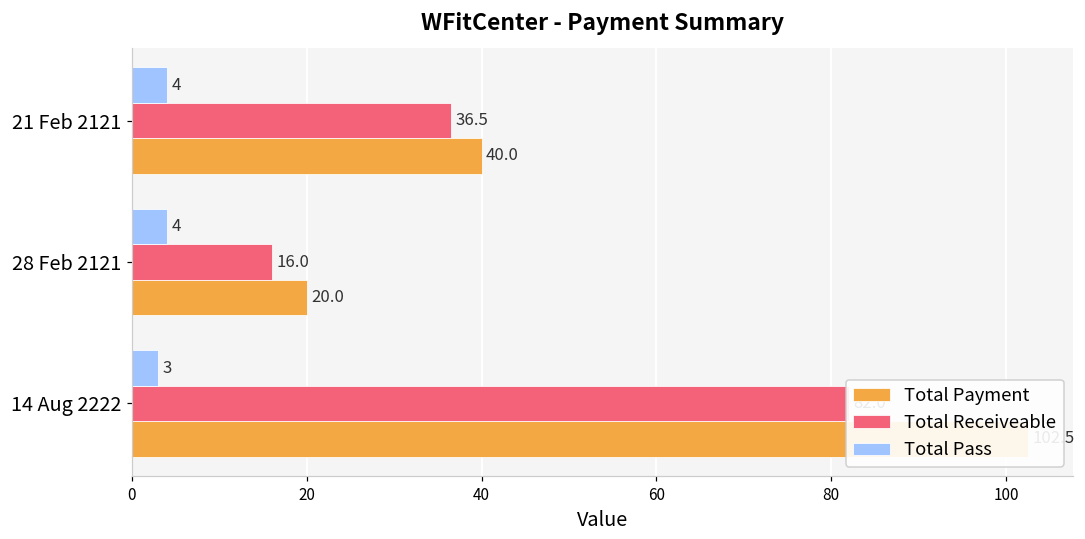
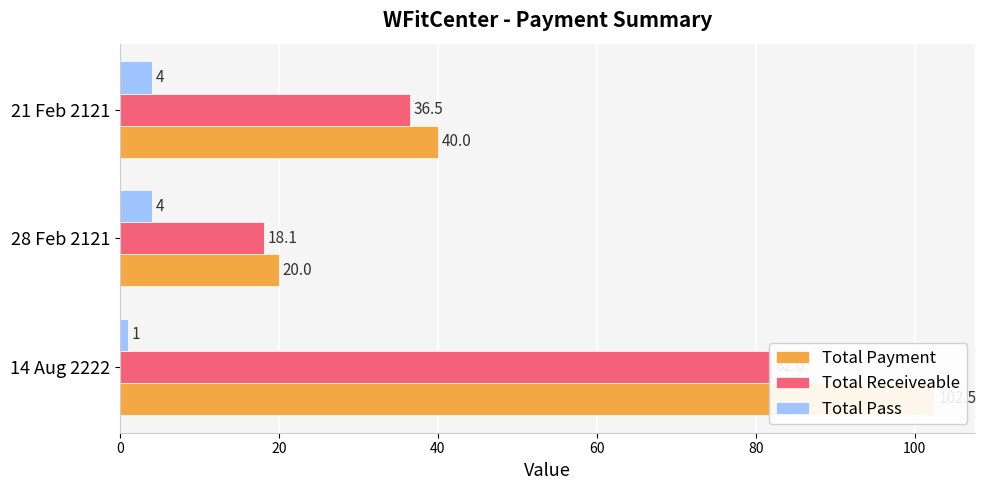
Total Receiveable, 28 Feb 2121: 16.0 -> 18.1
Total Pass, 14 Aug 2222: 3 -> 1
